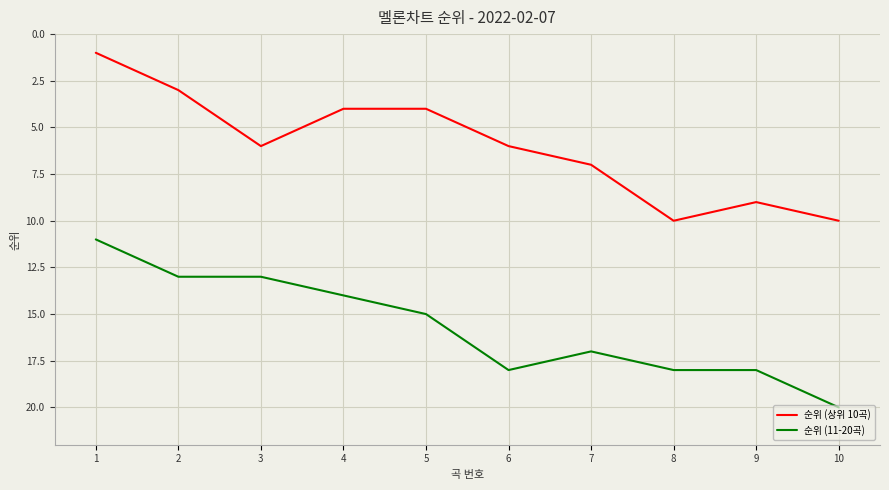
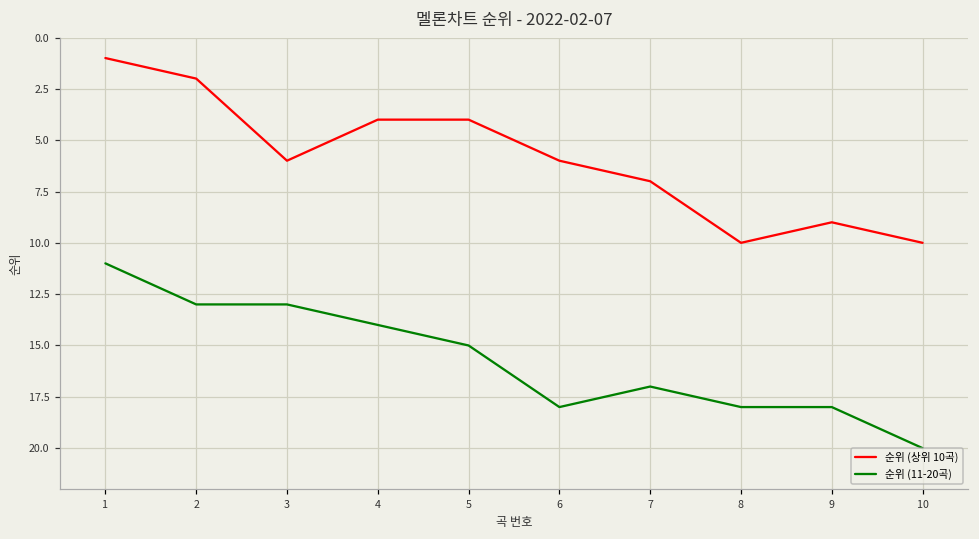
순위 (상위 10곡), 2: 3 -> 2
